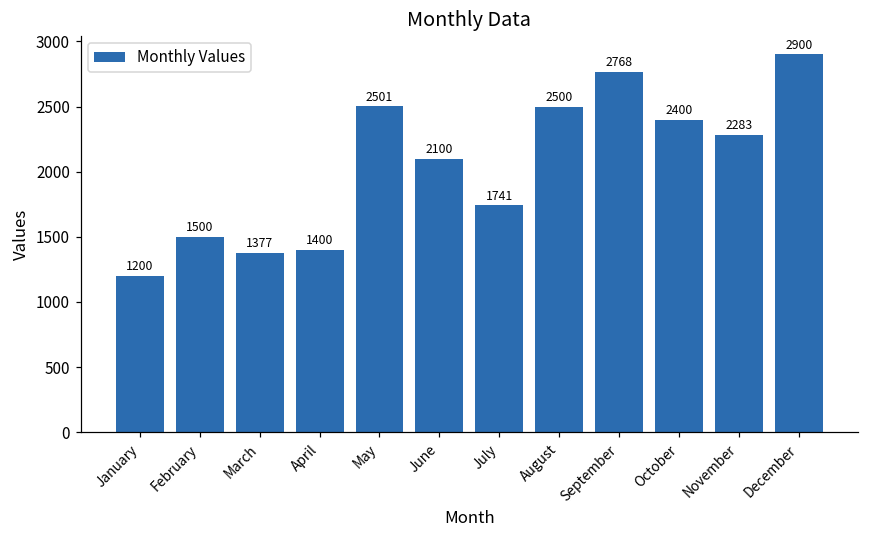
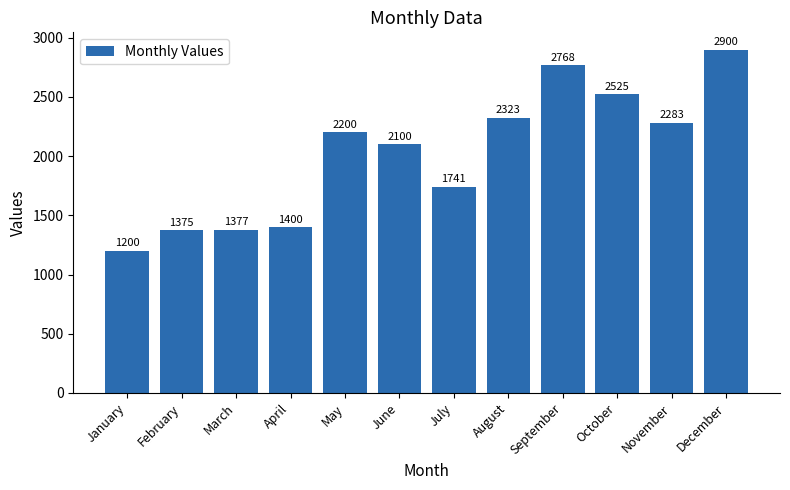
February: 1500 -> 1375
May: 2501 -> 2200
August: 2500 -> 2323
October: 2400 -> 2525
